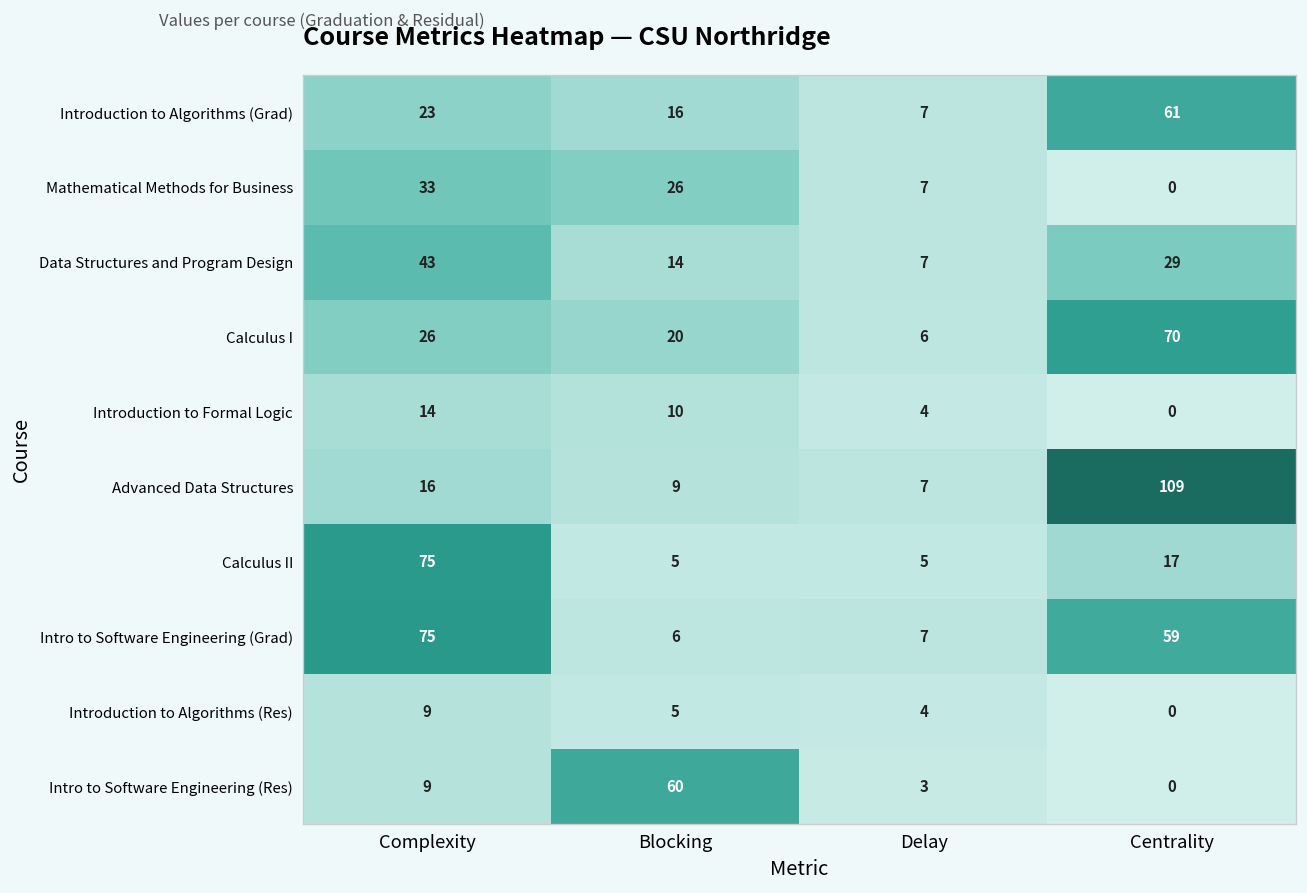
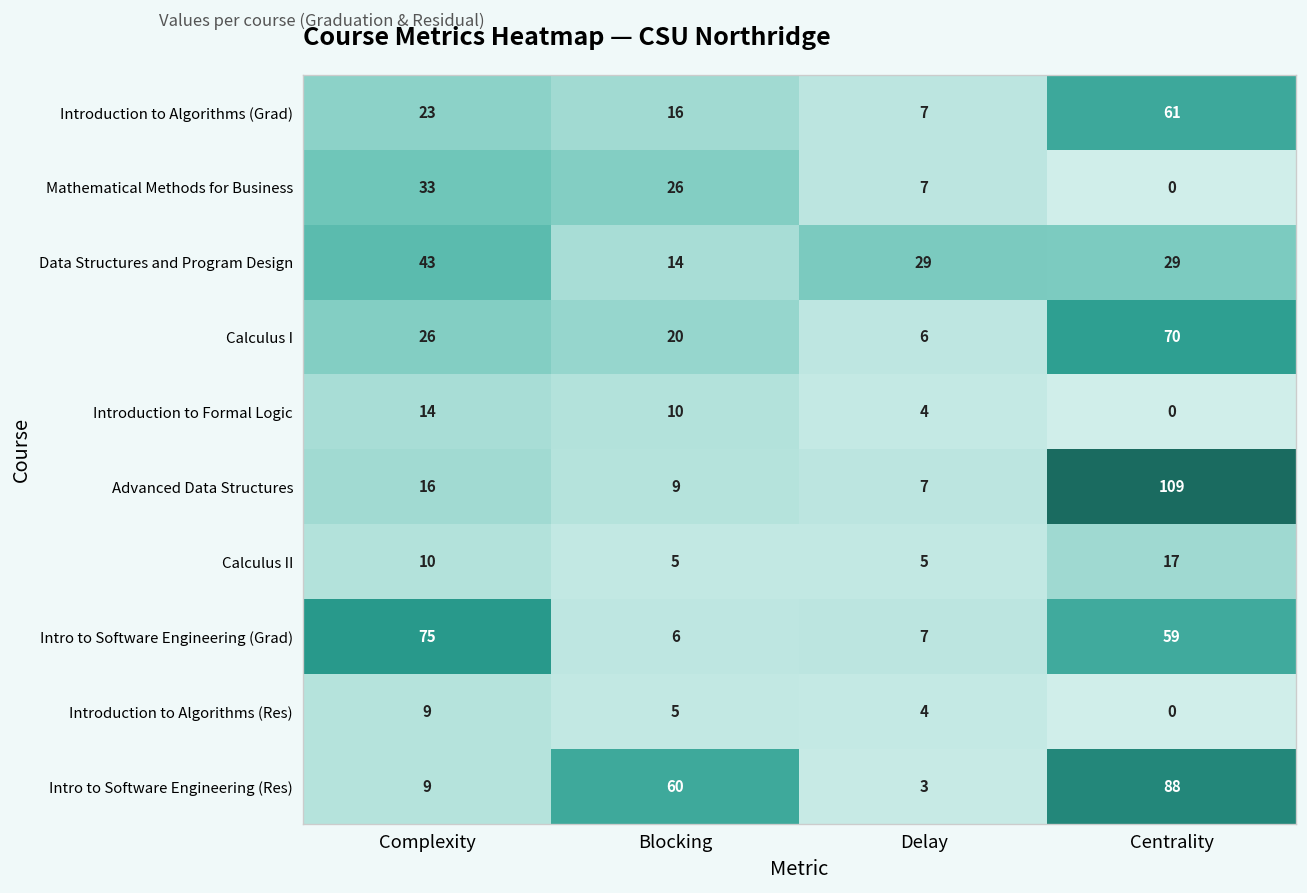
Data Structures and Program Design, Delay: 7 -> 29
Calculus II, Complexity: 75 -> 10
Intro to Software Engineering (Res), Centrality: 0 -> 88
